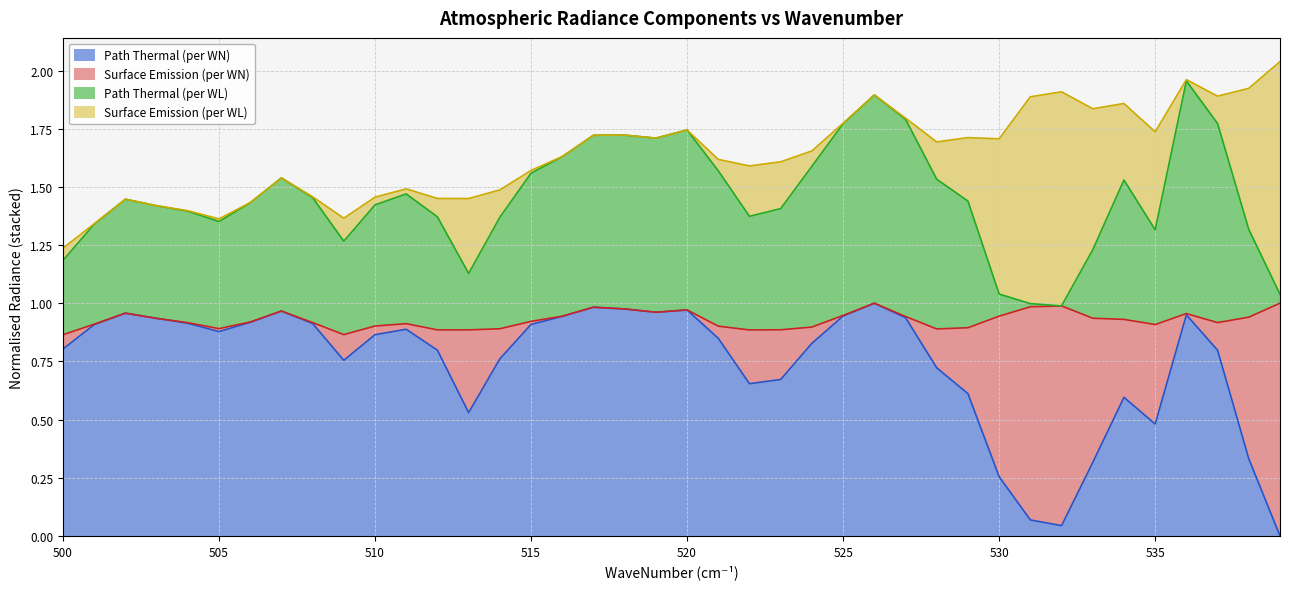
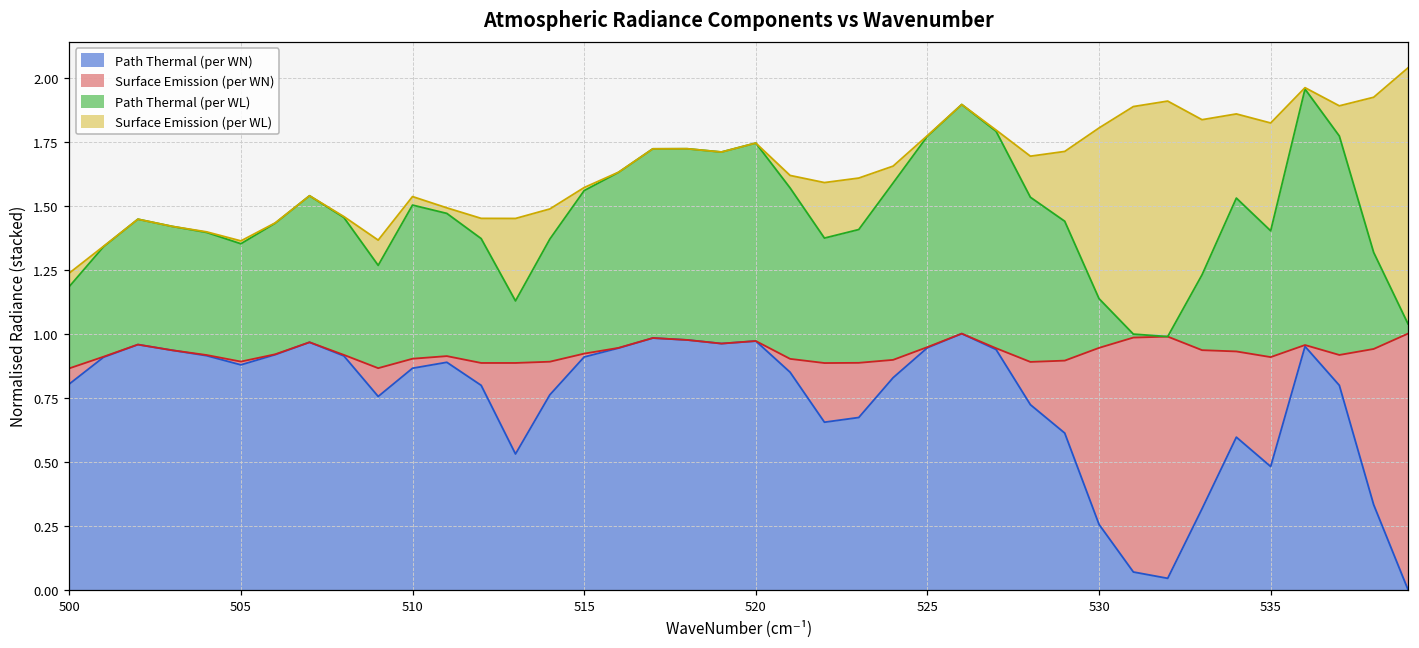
Path Thermal (per WL), 510: 0.52 -> 0.60
Path Thermal (per WL), 530: 0.10 -> 0.19
Path Thermal (per WL), 535: 0.41 -> 0.49
